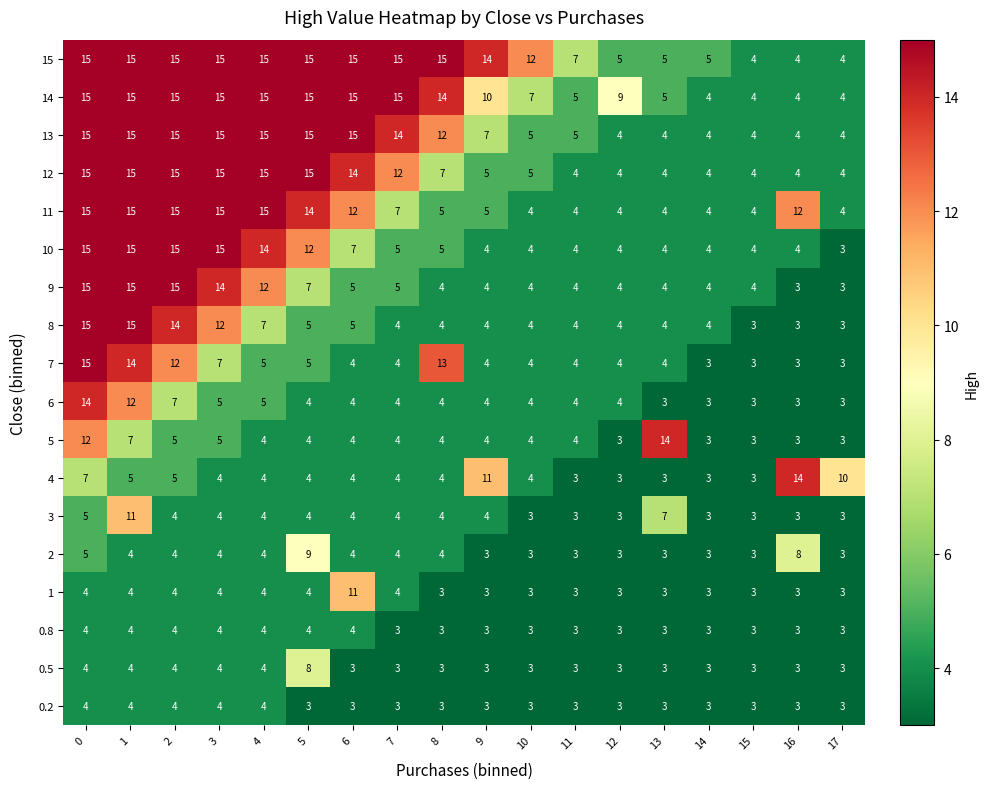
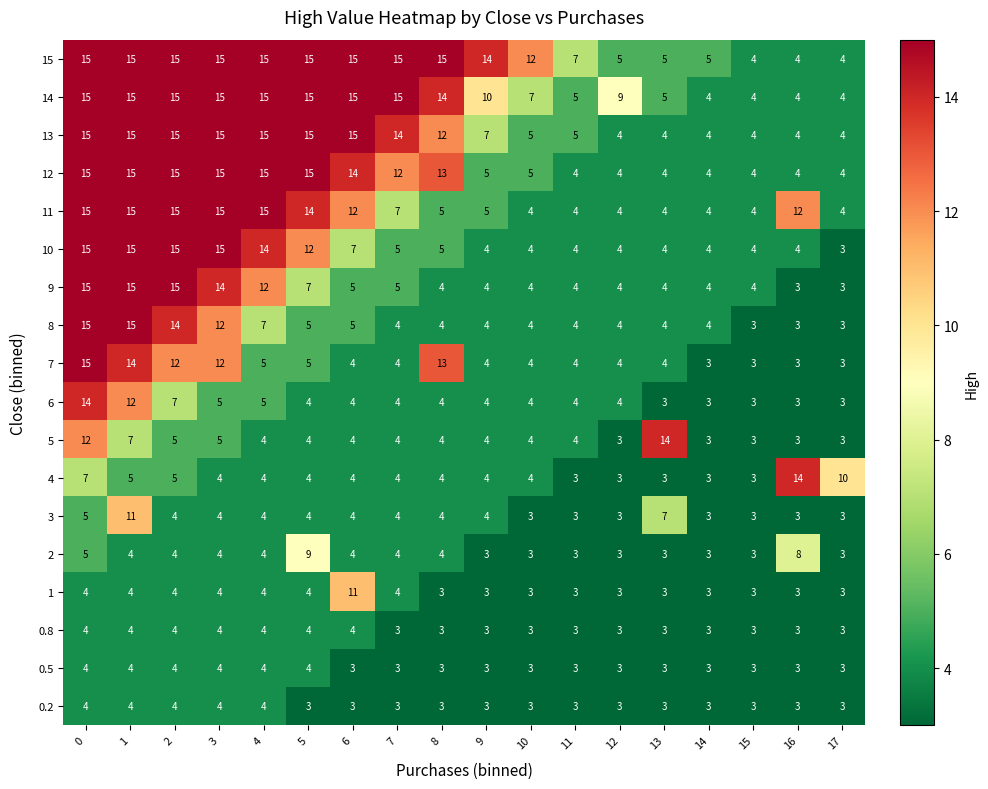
12, 8: 7 -> 13
7, 3: 7 -> 12
4, 9: 11 -> 4
0.5, 5: 8 -> 4
